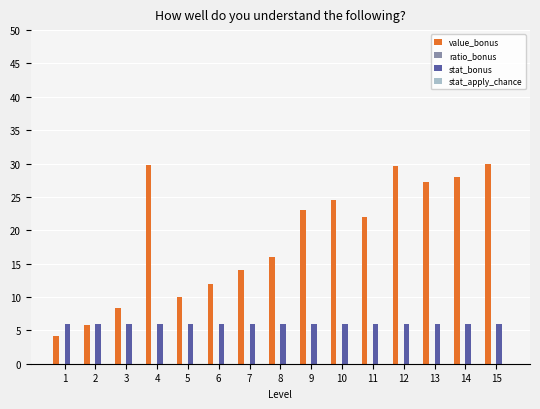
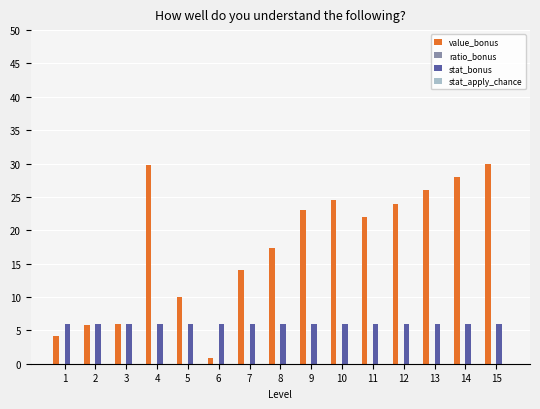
value_bonus, 3: 8 -> 6
value_bonus, 6: 12 -> 1
value_bonus, 8: 16 -> 17
value_bonus, 12: 30 -> 24
value_bonus, 13: 27 -> 26
